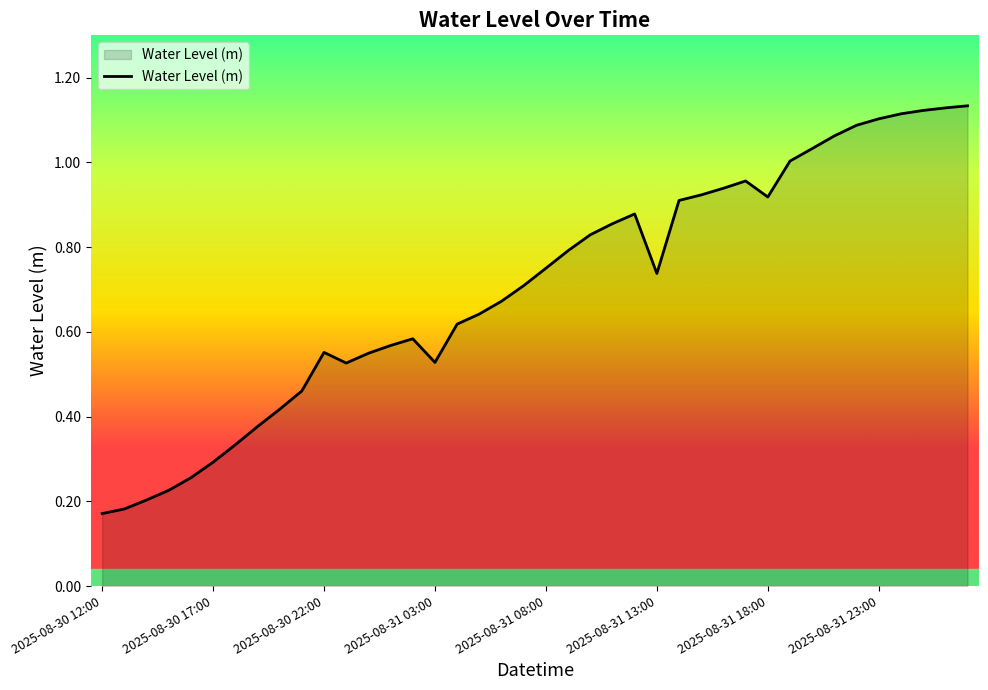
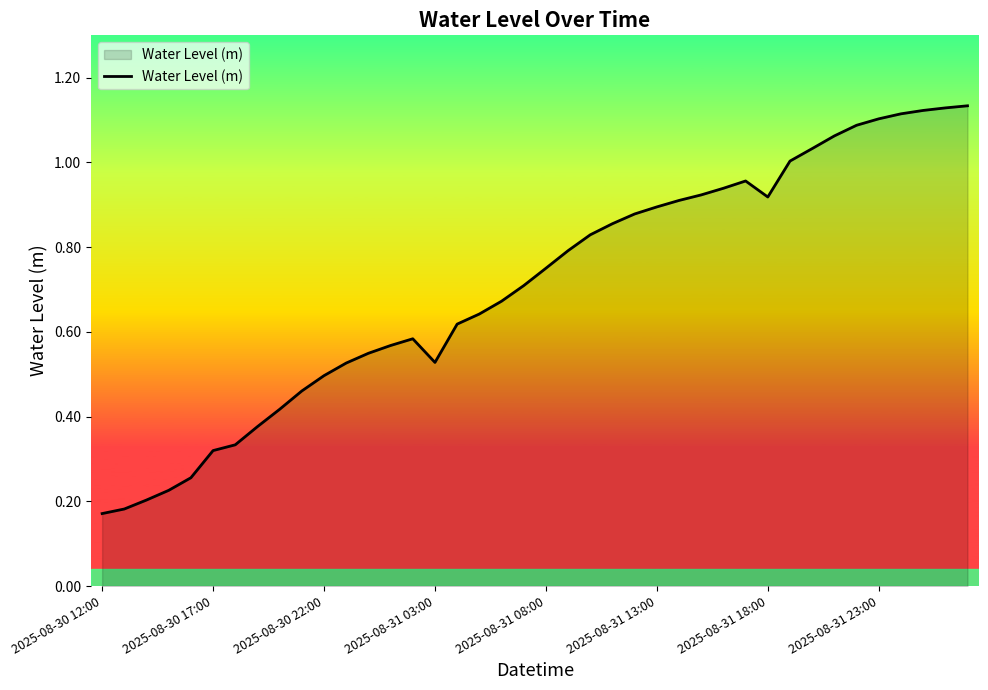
2025-08-30 17:00: 0.29 -> 0.32
2025-08-30 22:00: 0.55 -> 0.50
2025-08-31 13:00: 0.74 -> 0.89
